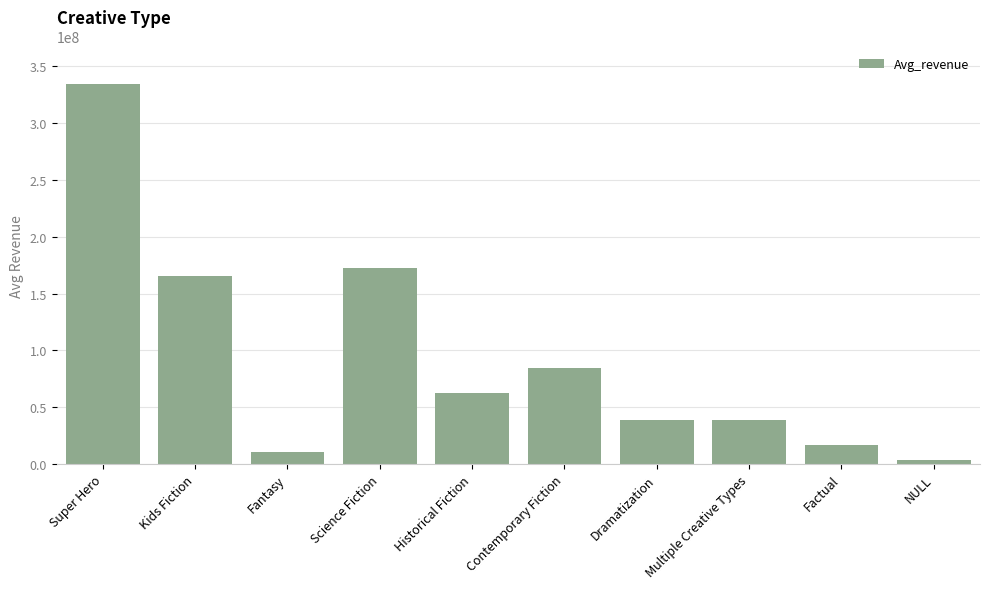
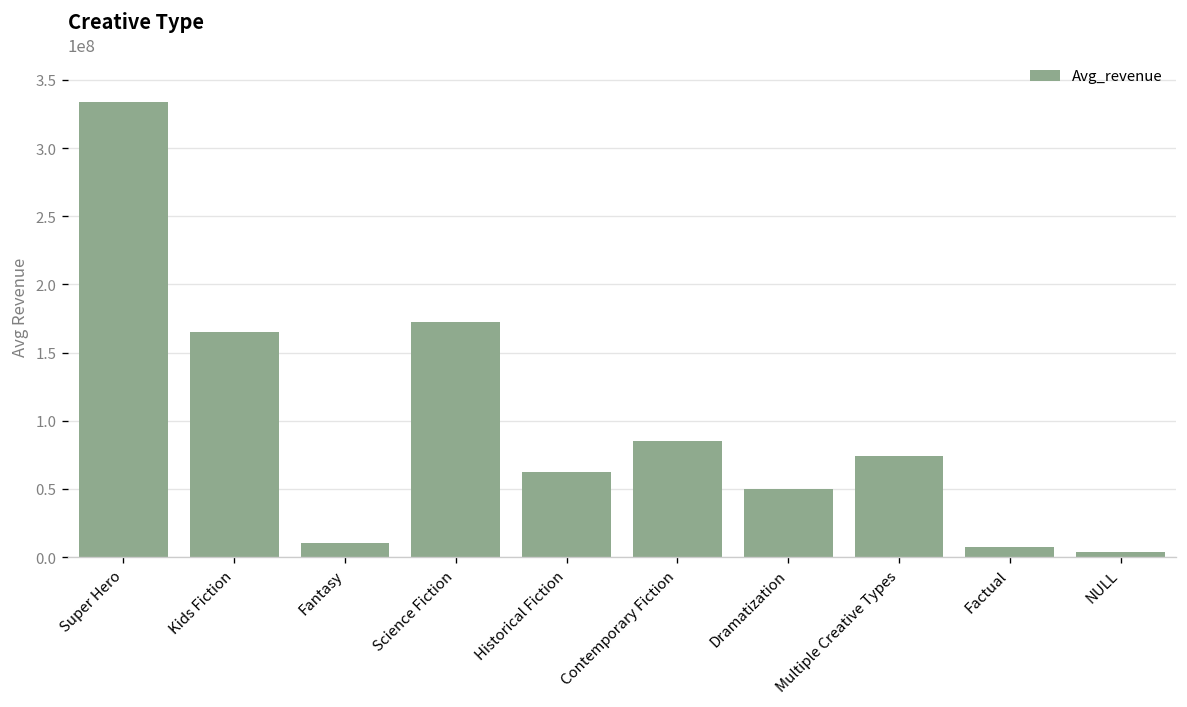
Dramatization: 39000000 -> 50000000
Multiple Creative Types: 39000000 -> 74000000
Factual: 16000000 -> 7000000
